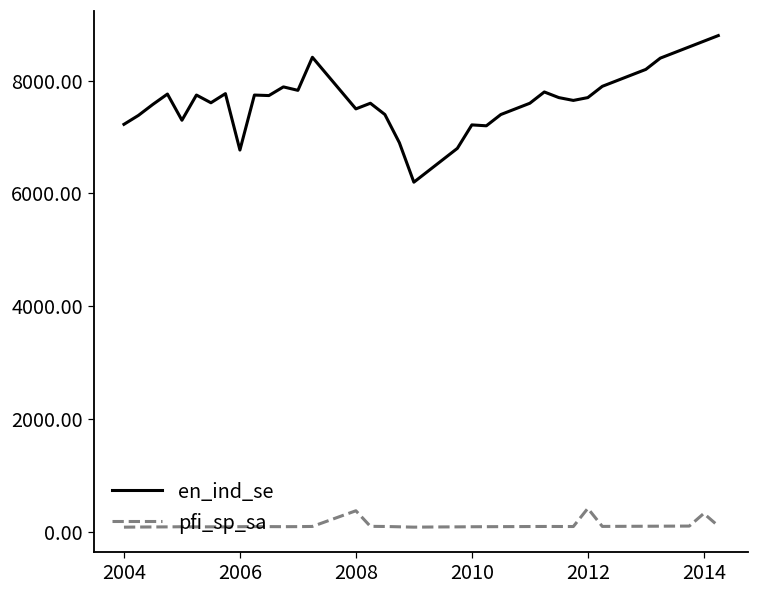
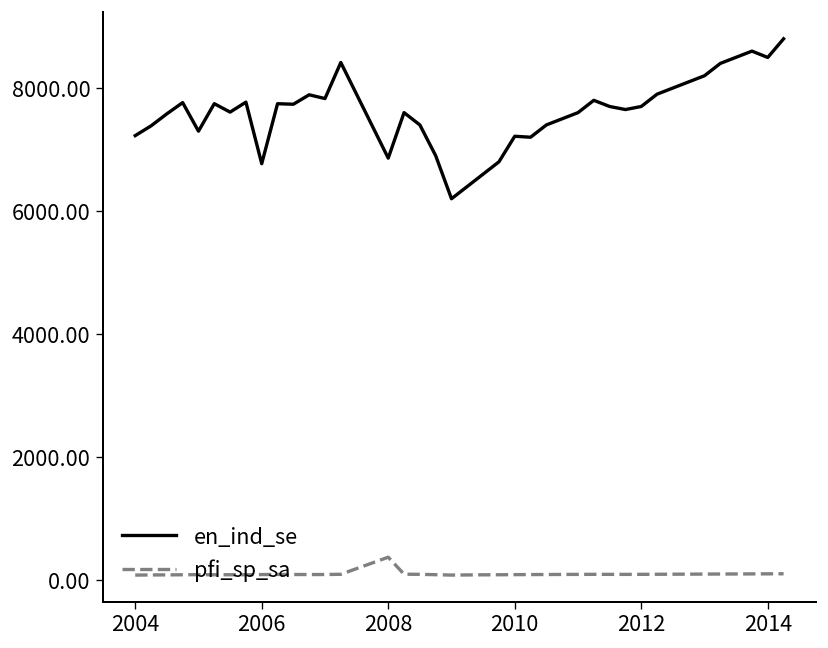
en_ind_se, 2008: 7500 -> 6900
pfi_sp_sa, 2012: 400 -> 100
en_ind_se, 2014: 8700 -> 8500
pfi_sp_sa, 2014: 300 -> 100
